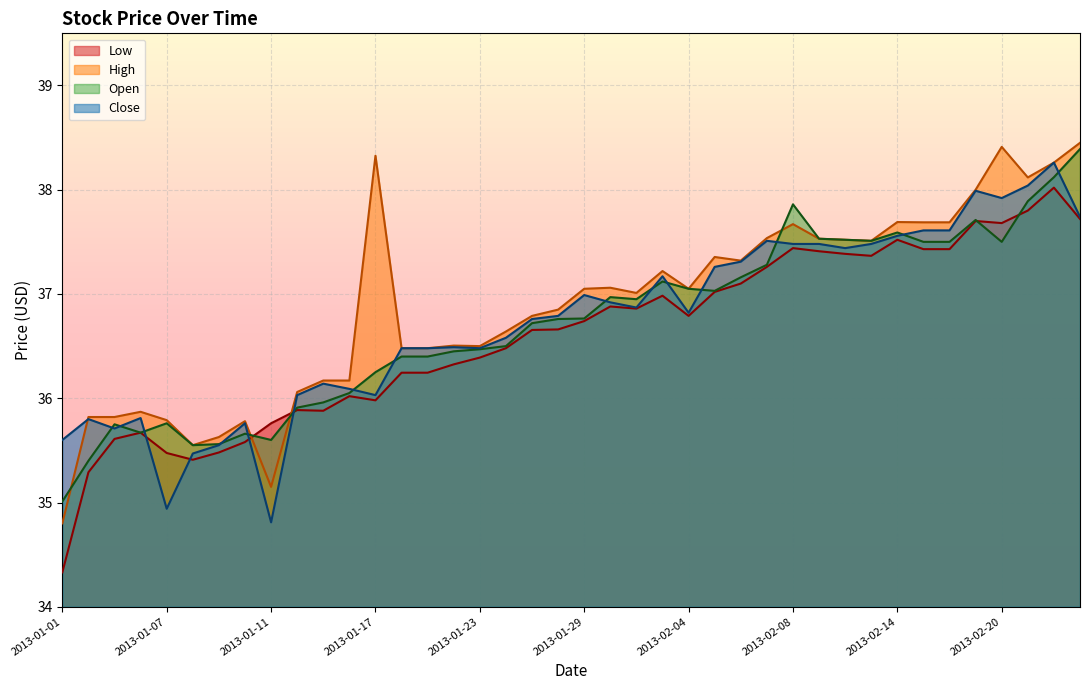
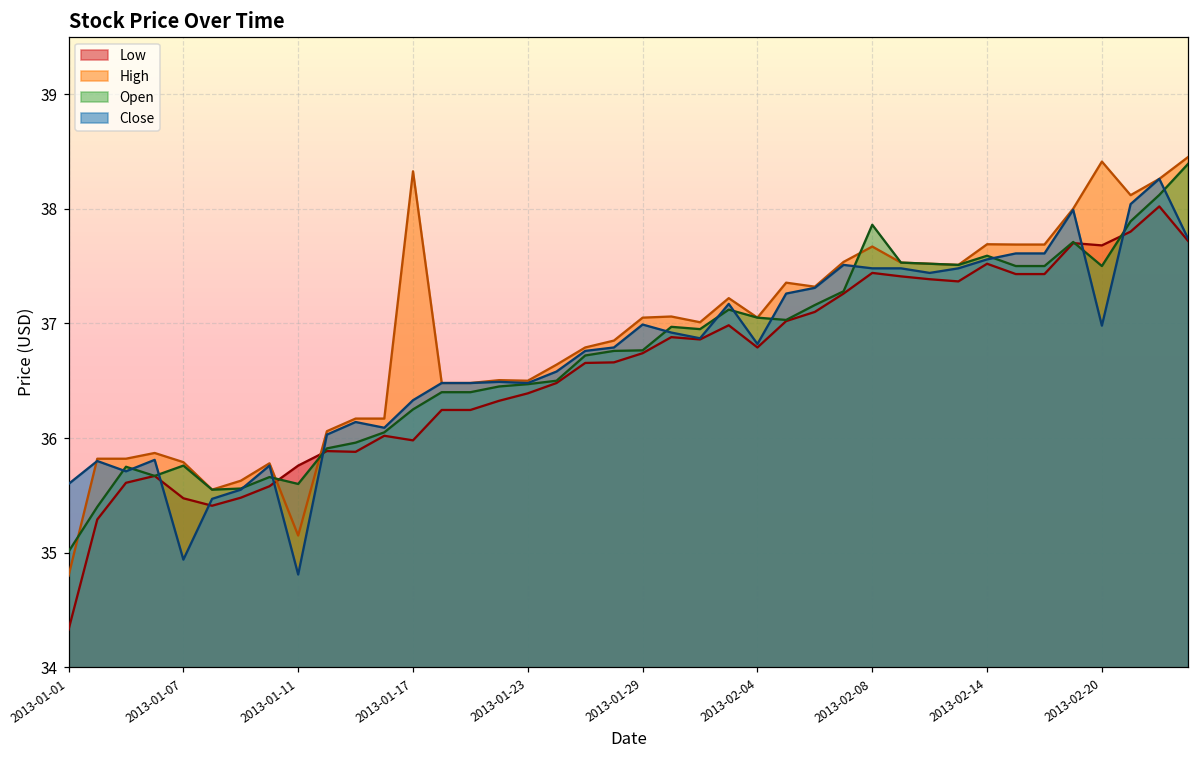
Close, 2013-01-17: 36.03 -> 36.33
Close, 2013-02-20: 37.92 -> 36.98
